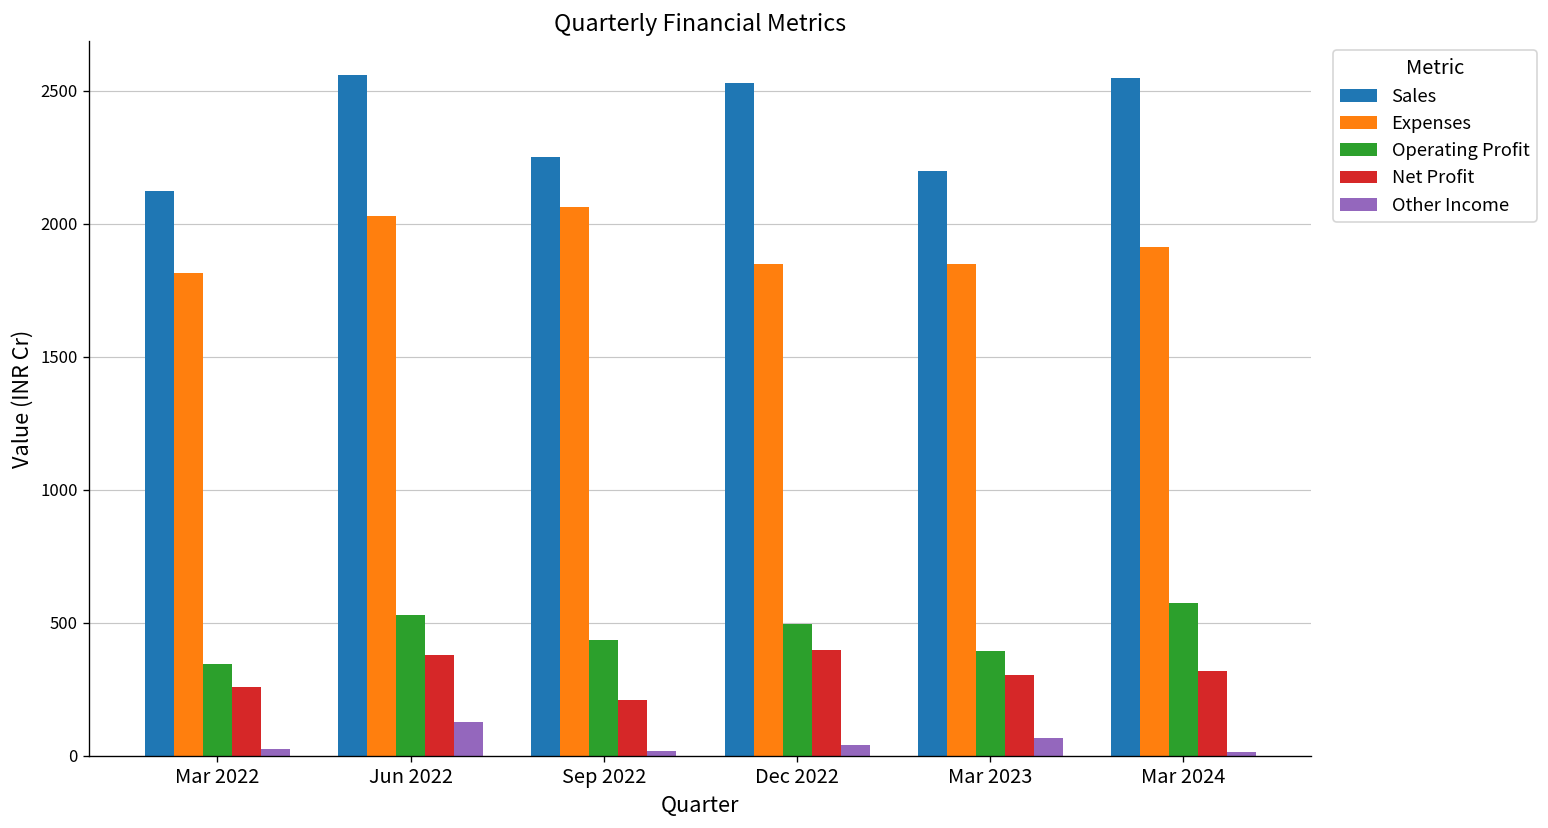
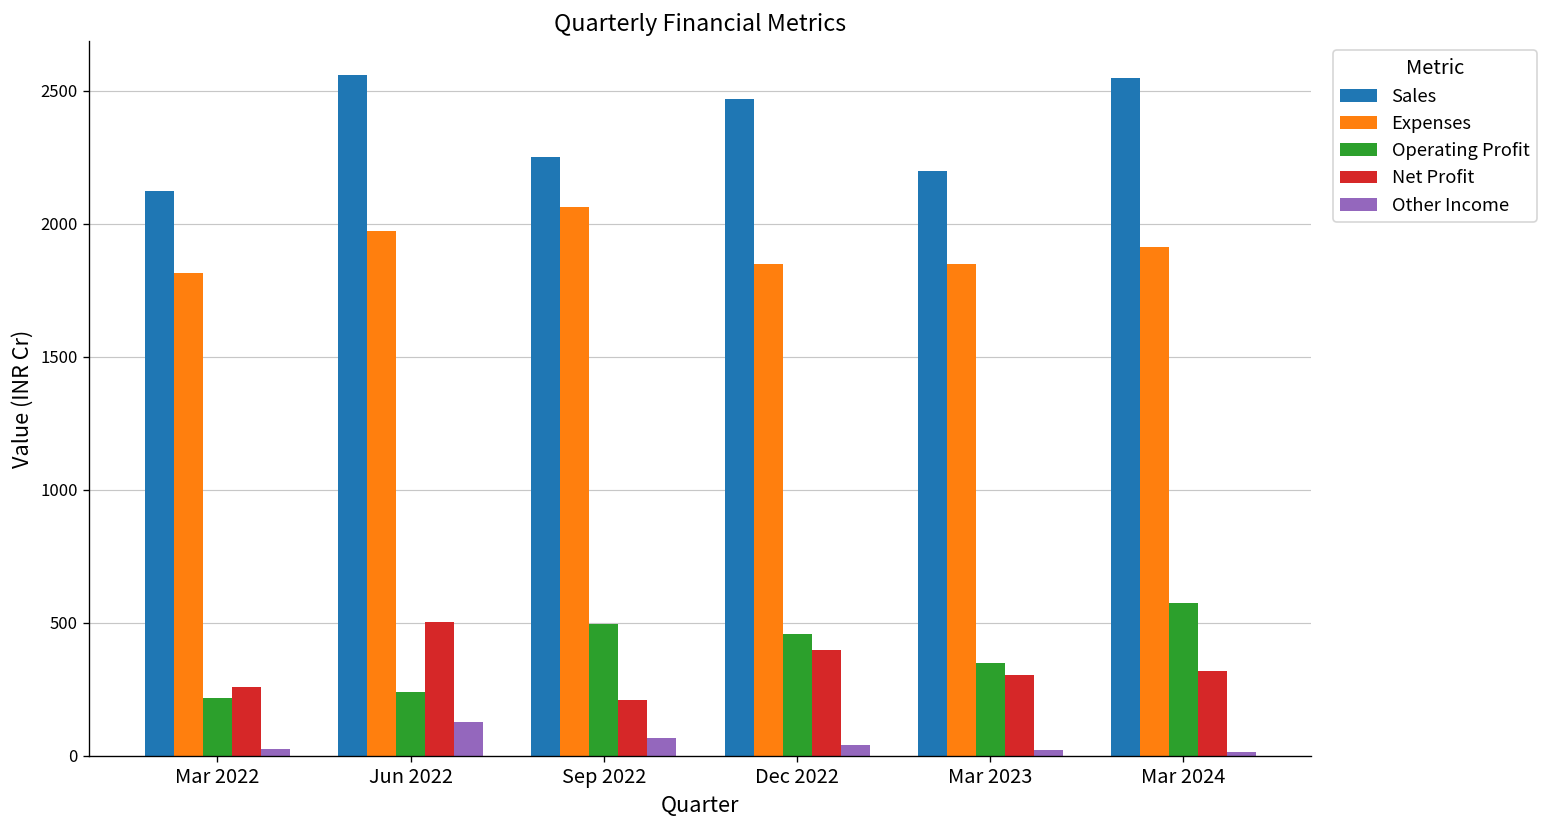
Operating Profit, Mar 2022: 350 -> 220
Expenses, Jun 2022: 2030 -> 1970
Operating Profit, Jun 2022: 530 -> 240
Net Profit, Jun 2022: 380 -> 500
Operating Profit, Sep 2022: 430 -> 500
Other Income, Sep 2022: 20 -> 70
Sales, Dec 2022: 2530 -> 2470
Operating Profit, Dec 2022: 500 -> 460
Operating Profit, Mar 2023: 390 -> 350
Other Income, Mar 2023: 70 -> 20
